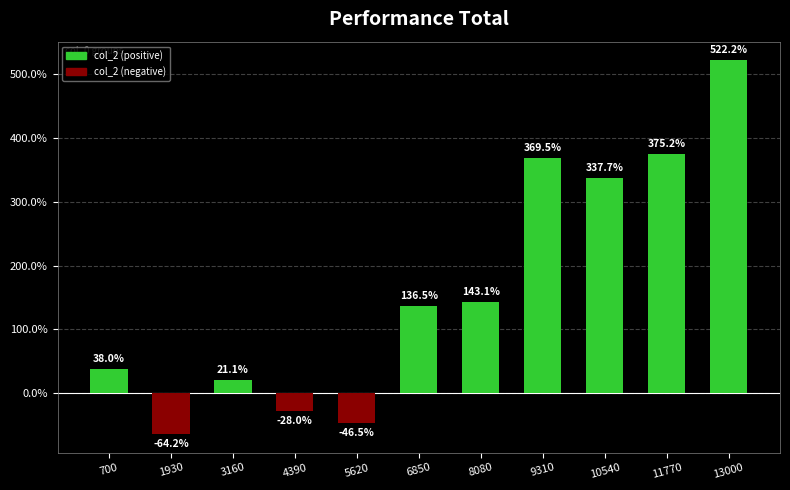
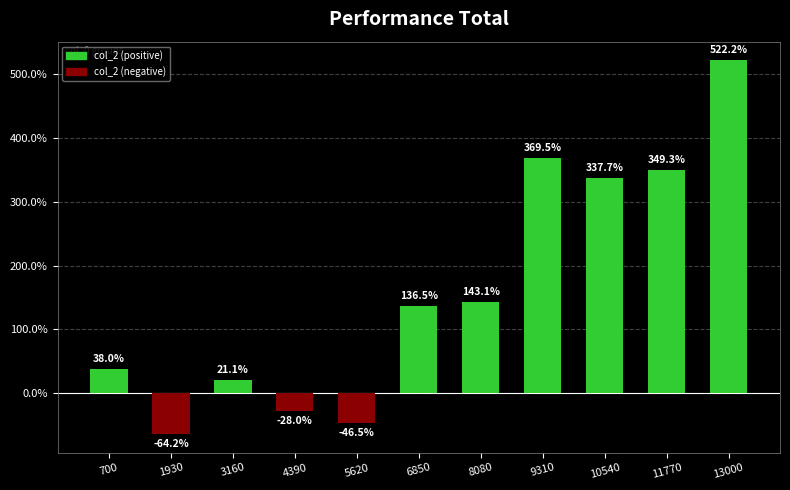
11770: 375.2% -> 349.3%
